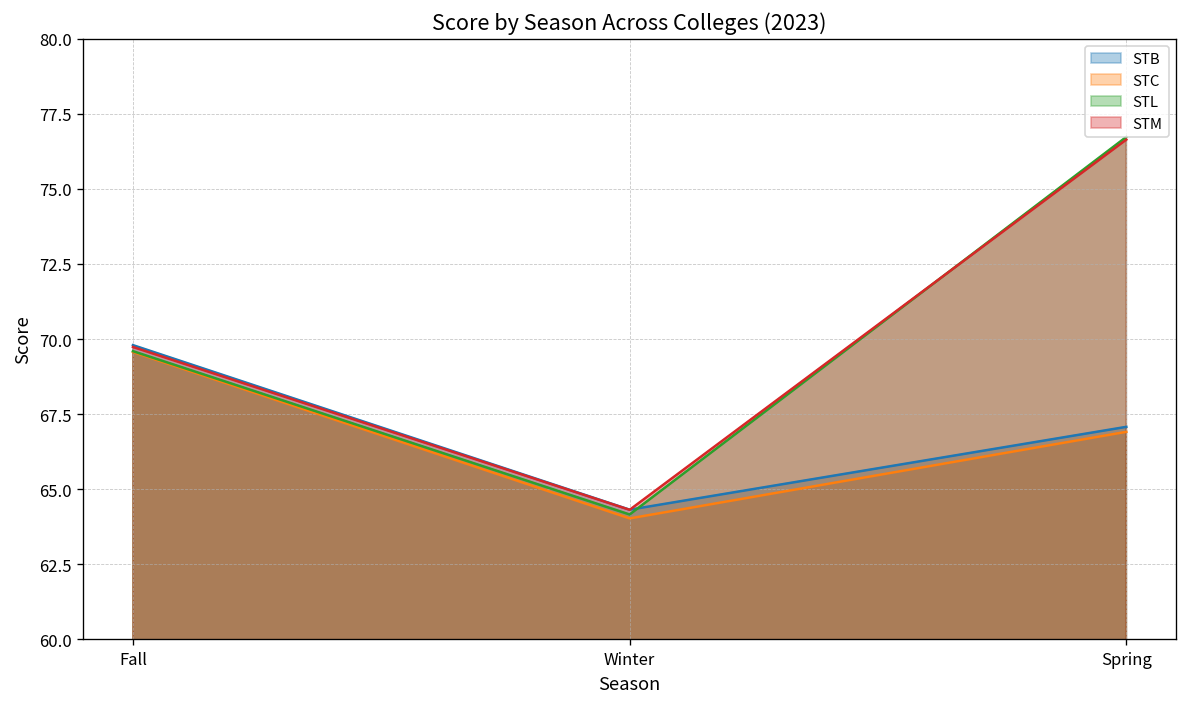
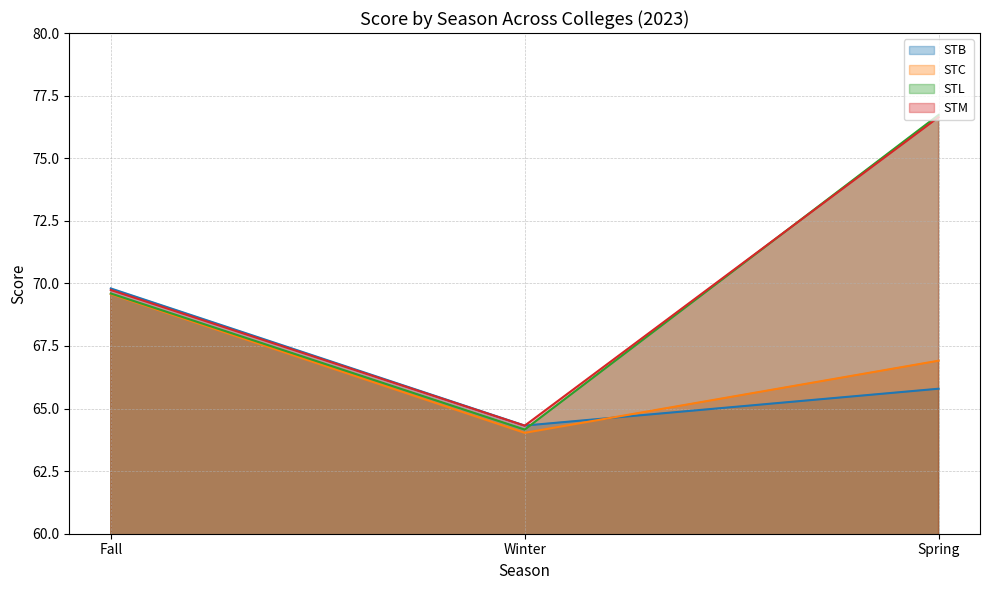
STB, Spring: 67.1 -> 65.8
